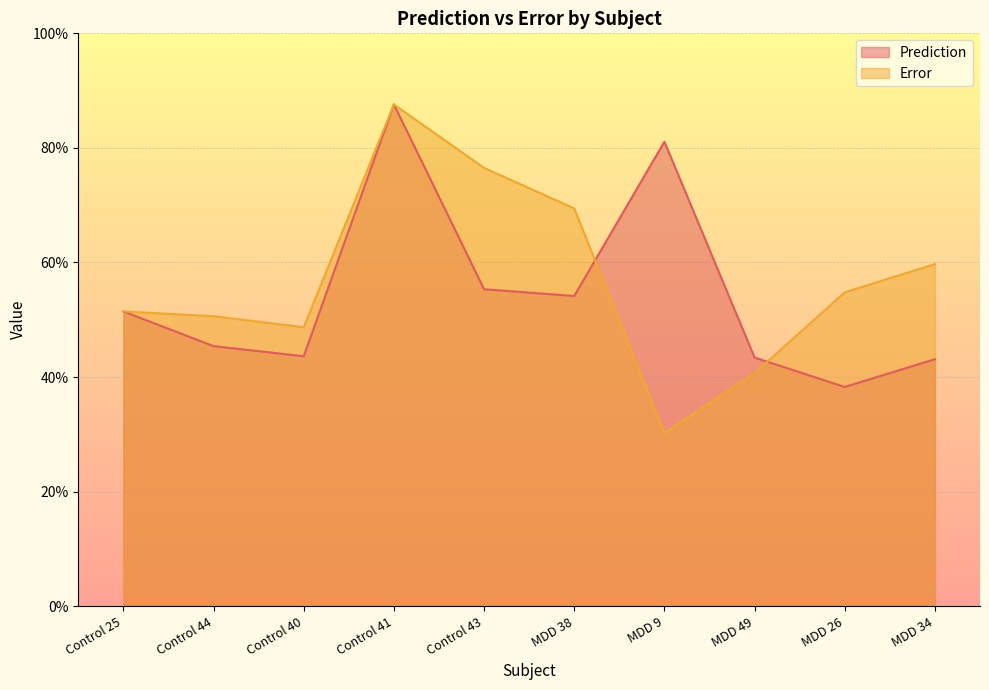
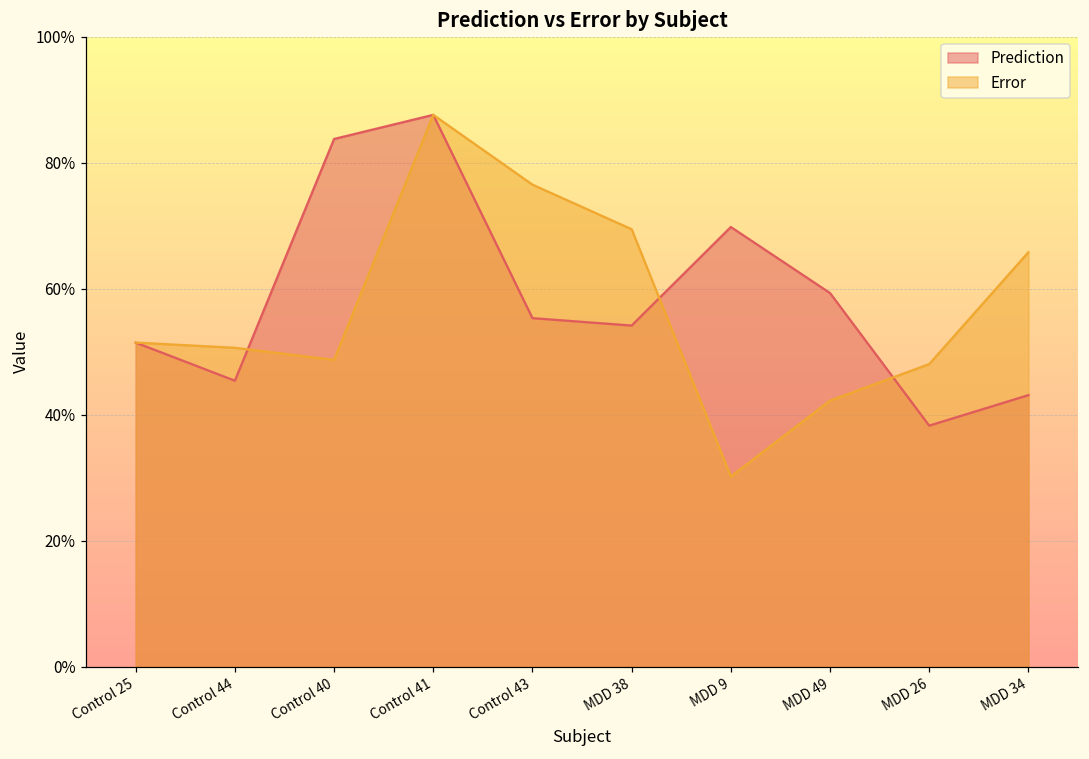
Prediction, Control 40: 44% -> 84%
Prediction, MDD 9: 81% -> 70%
Prediction, MDD 49: 43% -> 59%
Error, MDD 49: 41% -> 42%
Error, MDD 26: 55% -> 48%
Error, MDD 34: 60% -> 66%
